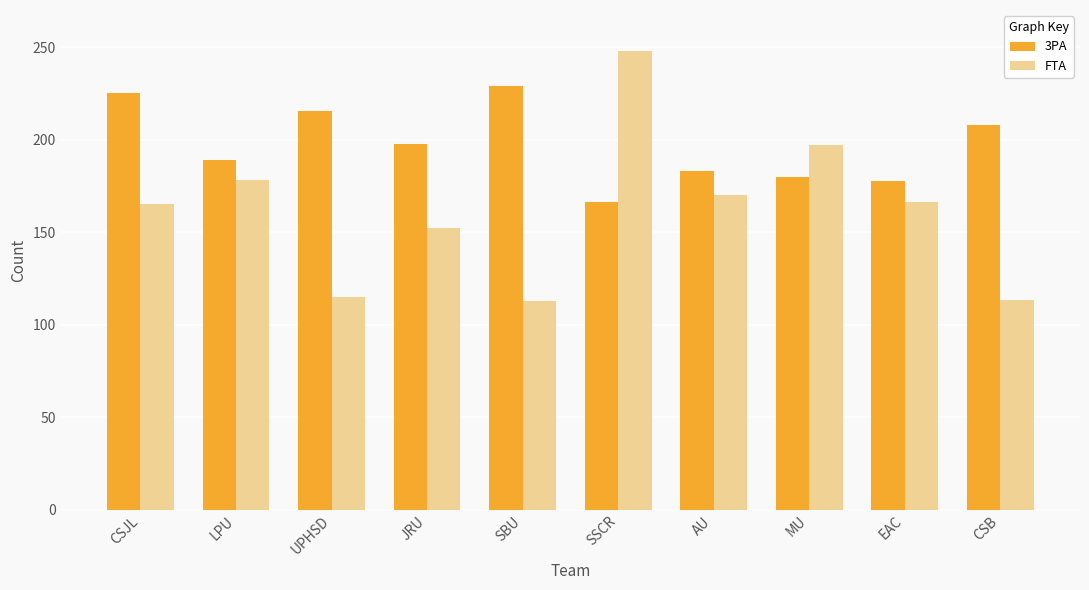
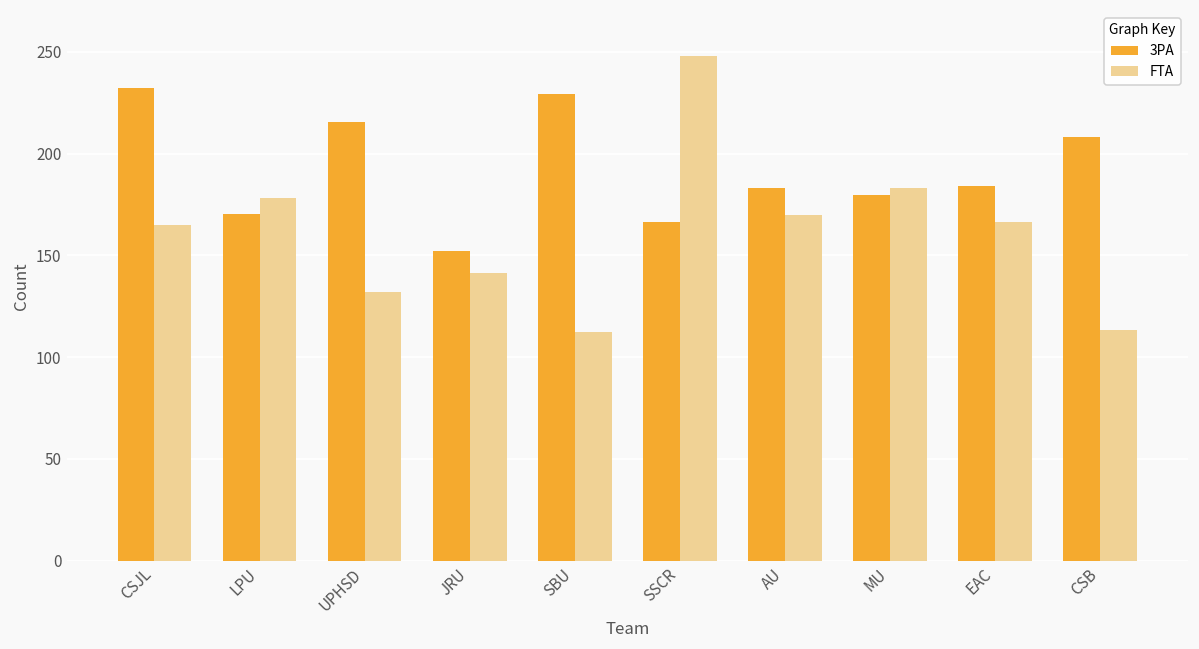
3PA, CSJL: 225 -> 232
3PA, LPU: 189 -> 170
FTA, UPHSD: 115 -> 132
3PA, JRU: 198 -> 152
FTA, JRU: 152 -> 141
FTA, MU: 197 -> 183
3PA, EAC: 178 -> 184
